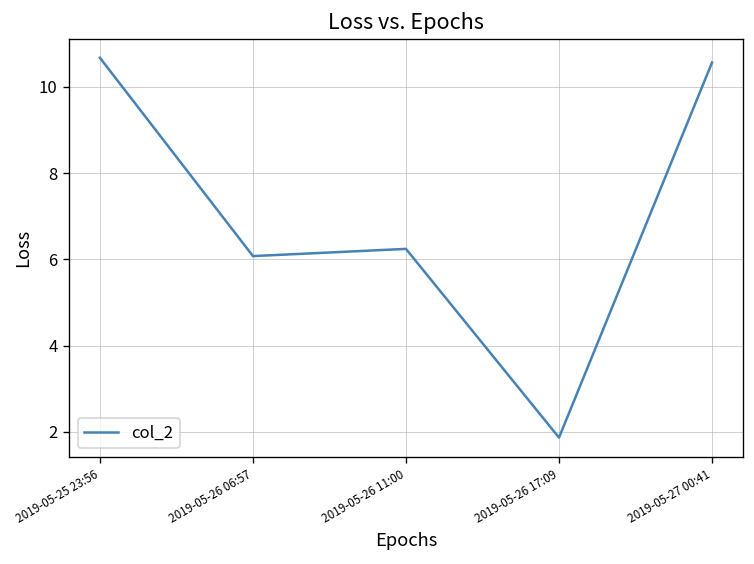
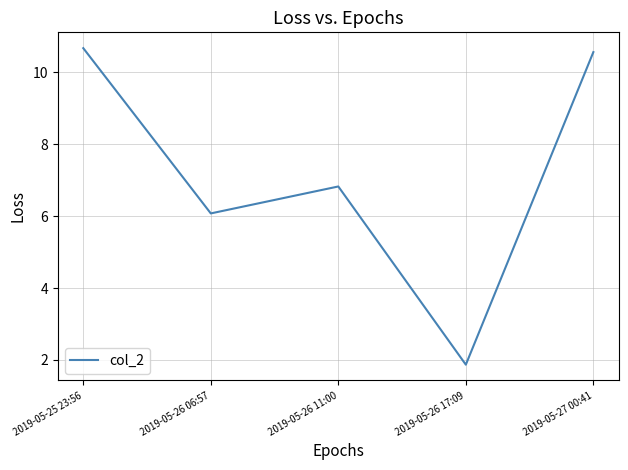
2019-05-26 11:00: 6.2 -> 6.8
